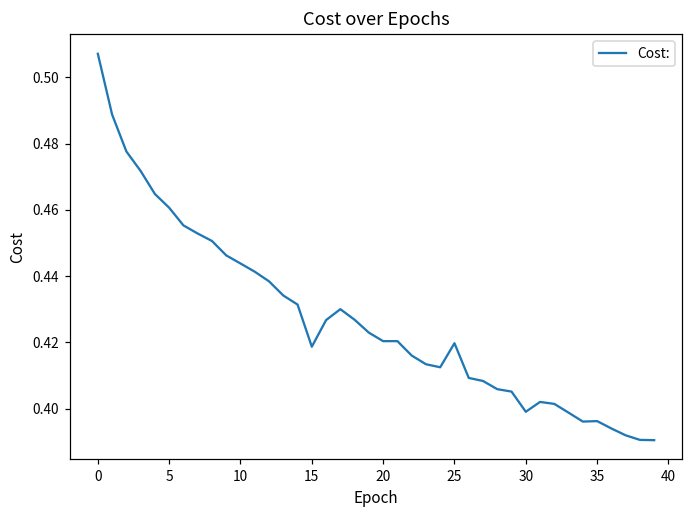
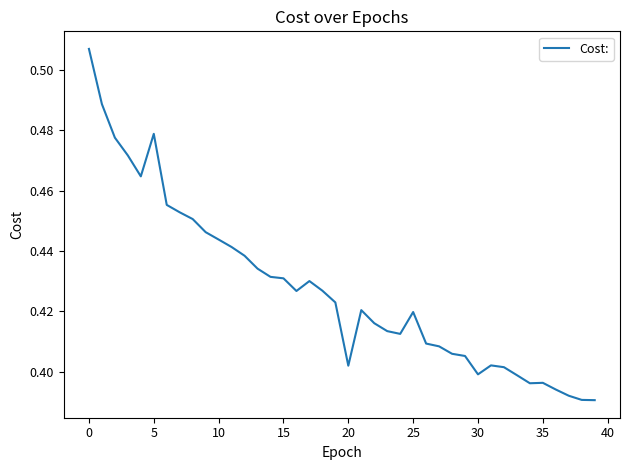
5: 0.461 -> 0.479
15: 0.419 -> 0.431
20: 0.420 -> 0.402
